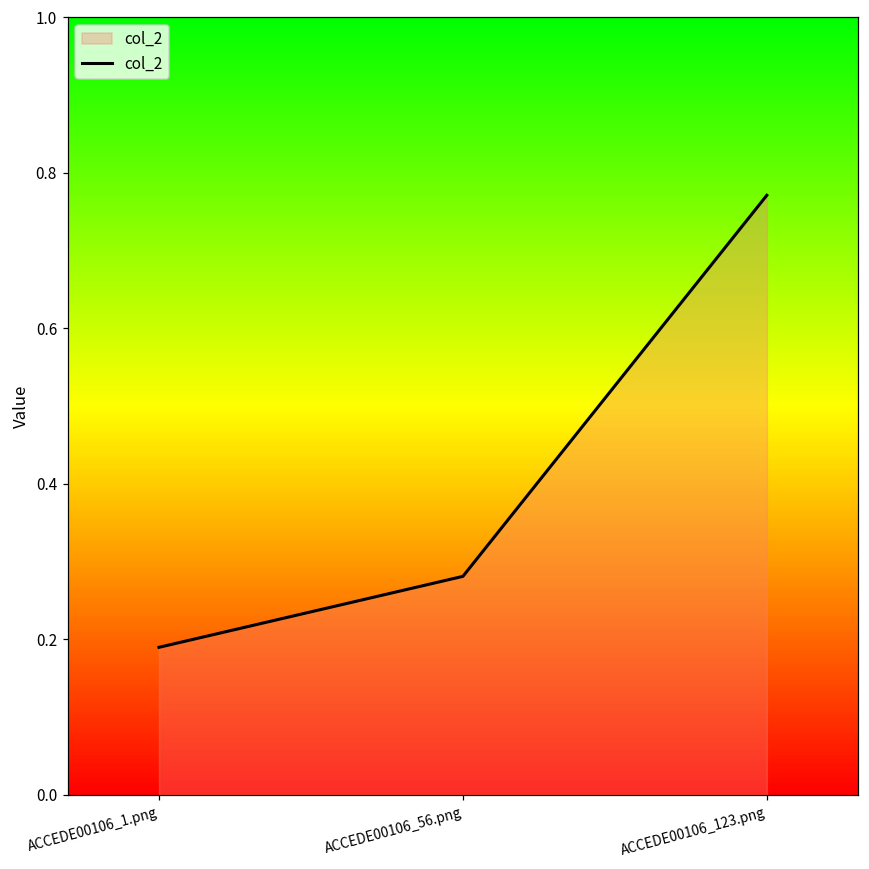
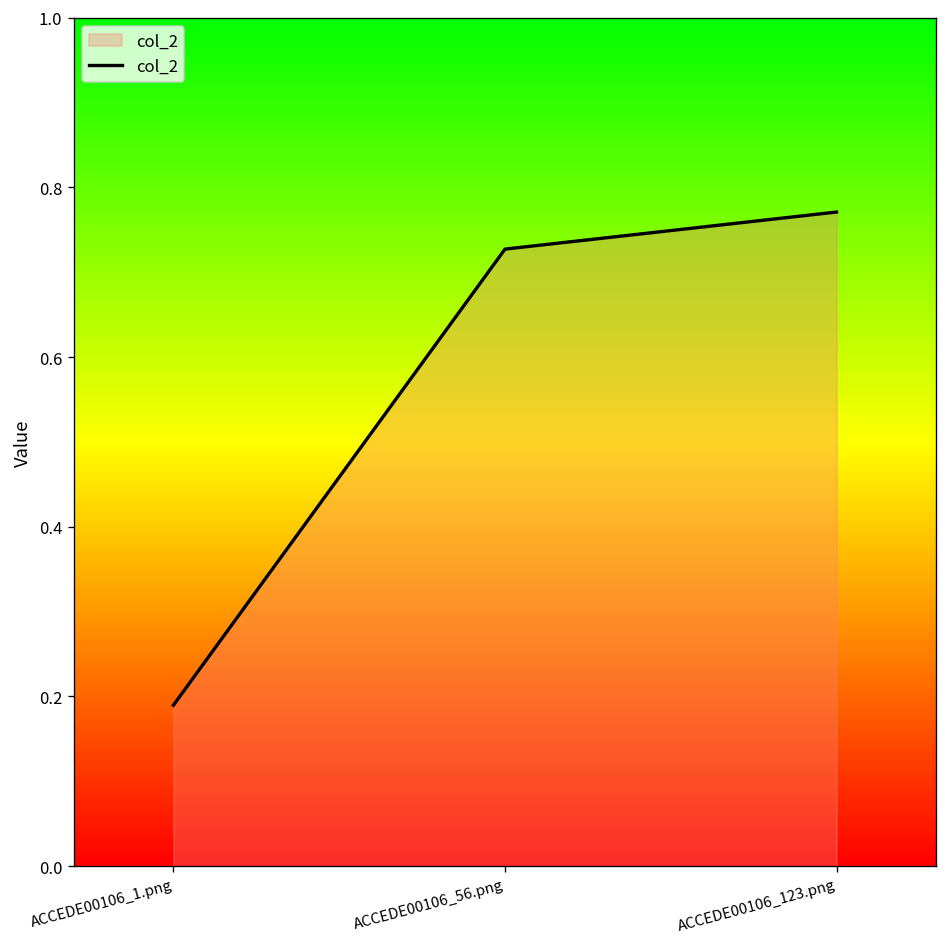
ACCEDE00106_56.png: 0.28 -> 0.73
